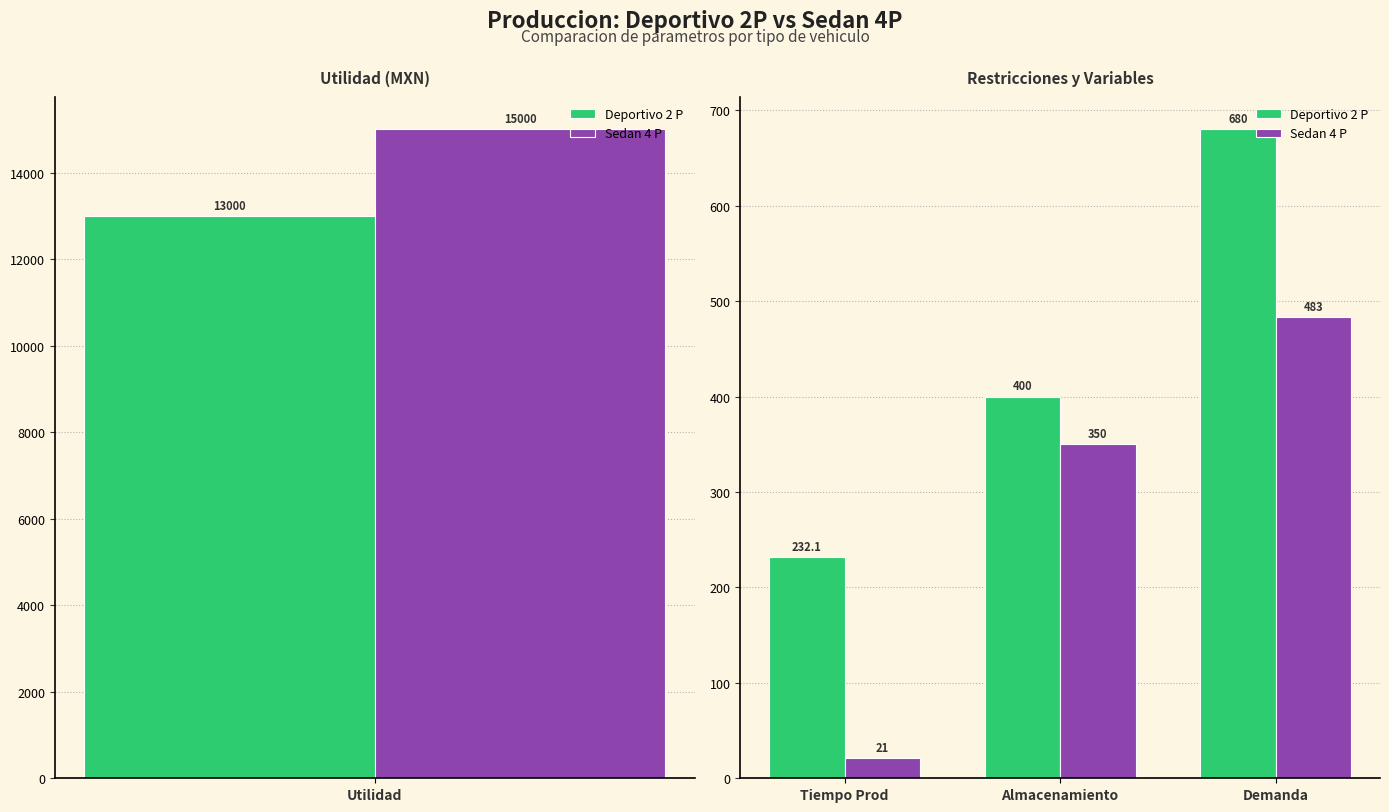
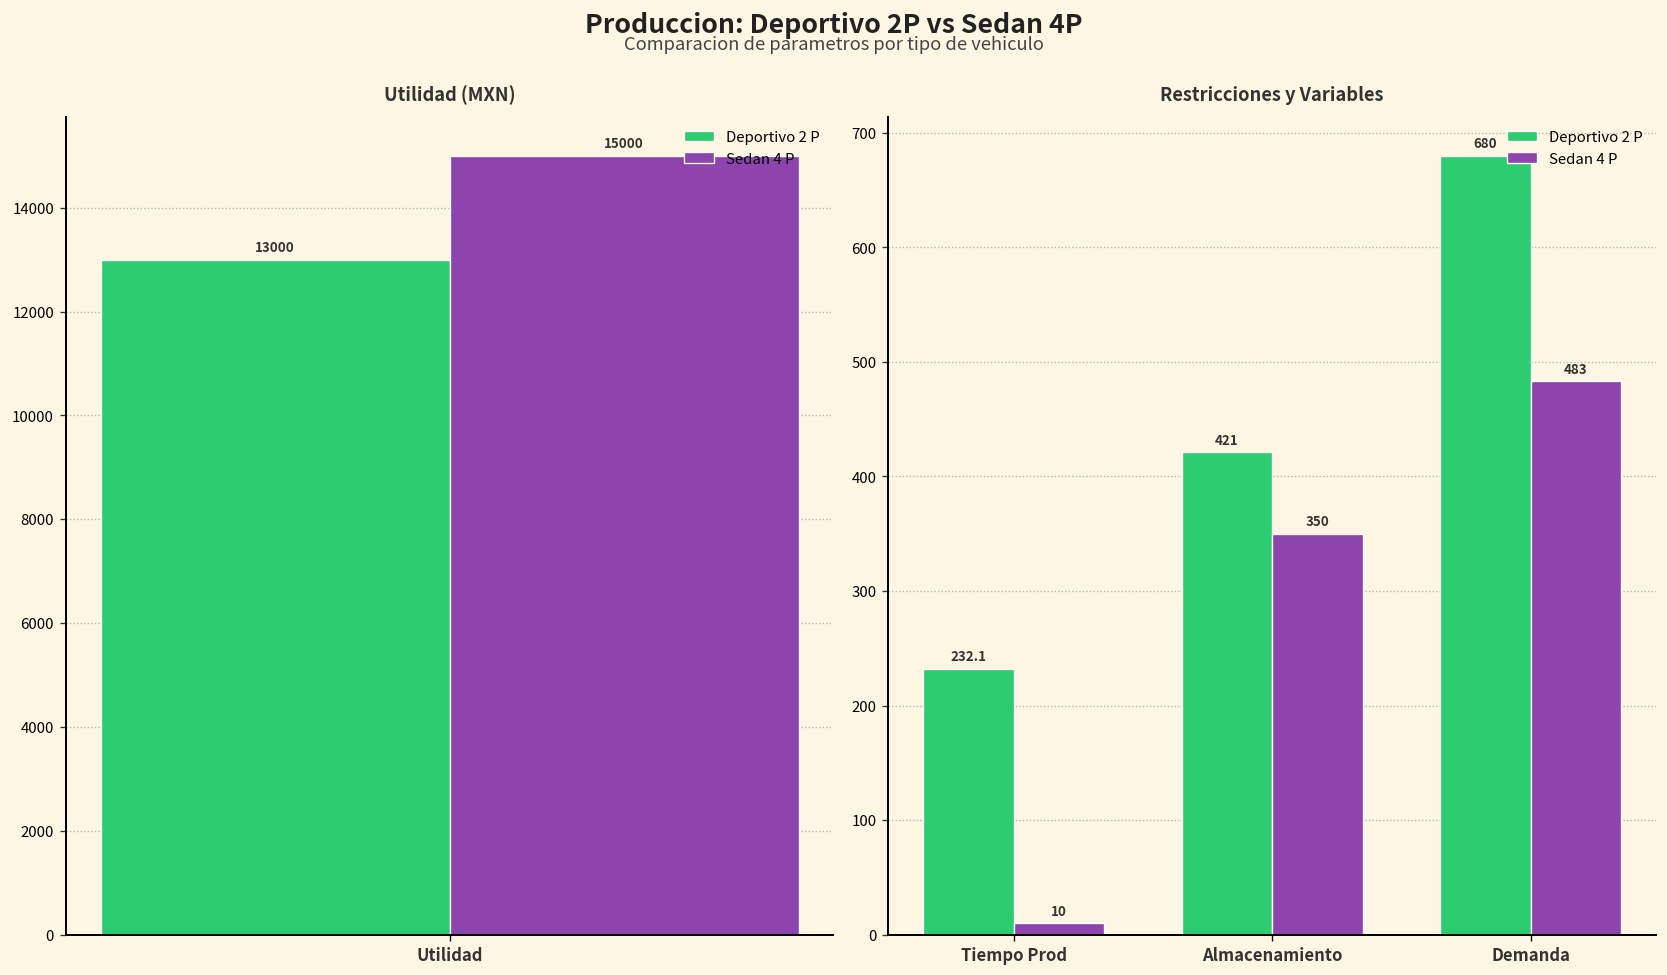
Restricciones y Variables, Sedan 4 P, Tiempo Prod: 21 -> 10
Restricciones y Variables, Deportivo 2 P, Almacenamiento: 400 -> 421
